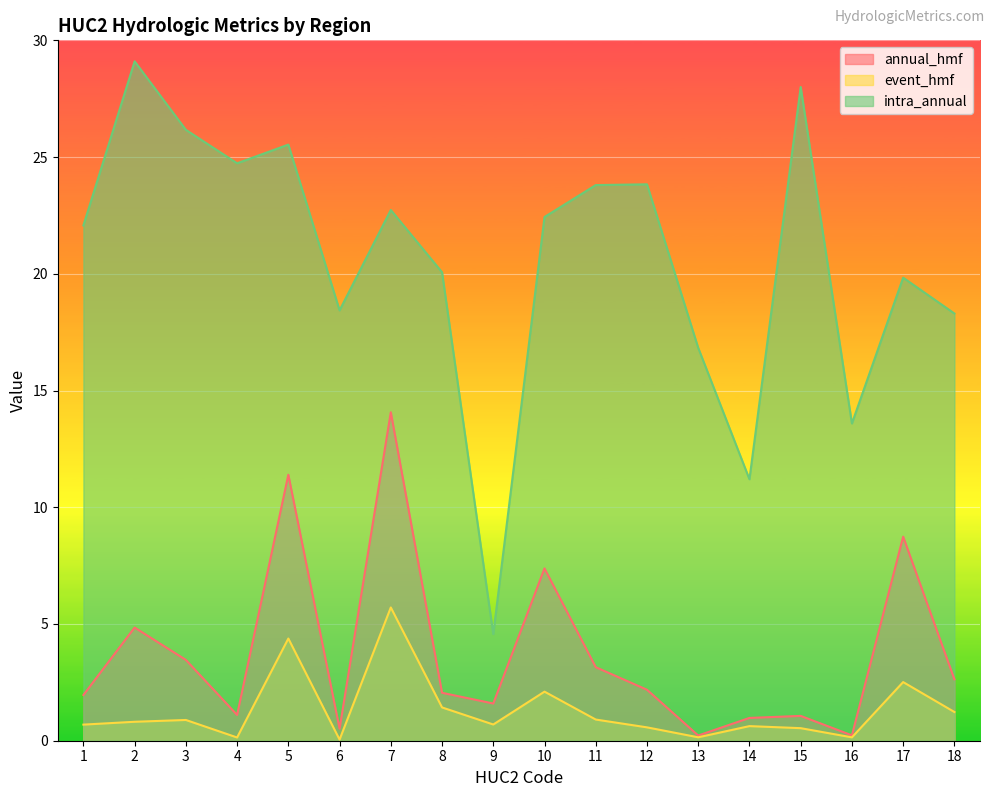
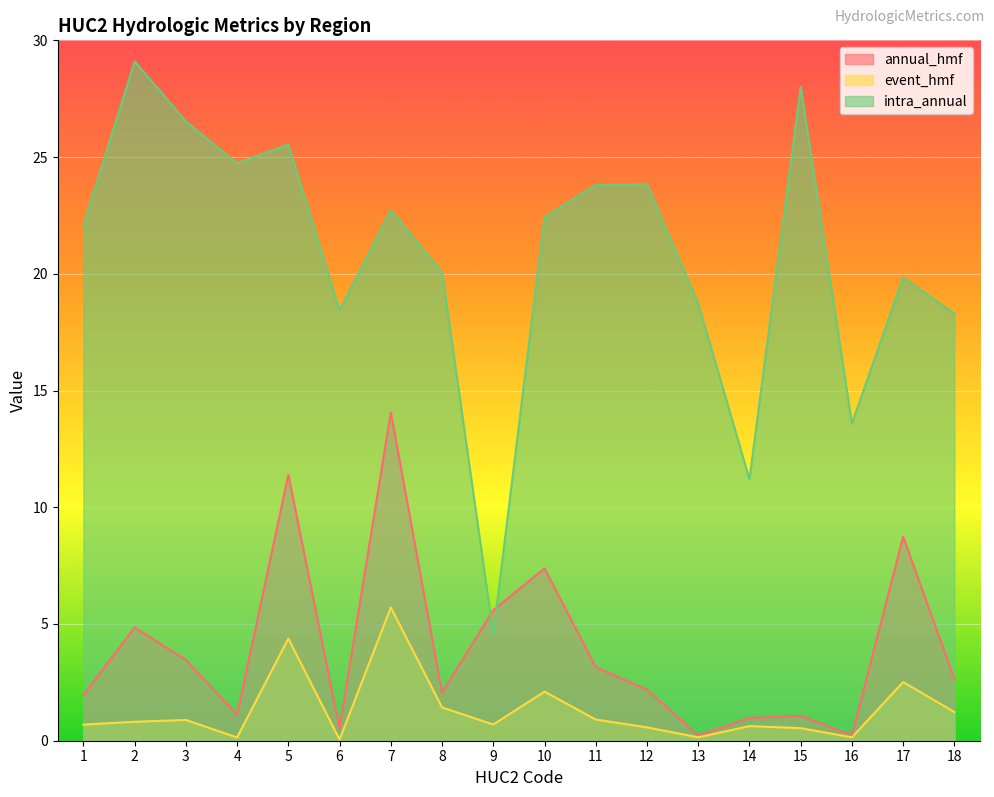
intra_annual, 3: 26.2 -> 26.5
annual_hmf, 9: 1.6 -> 5.6
intra_annual, 13: 16.8 -> 18.7
